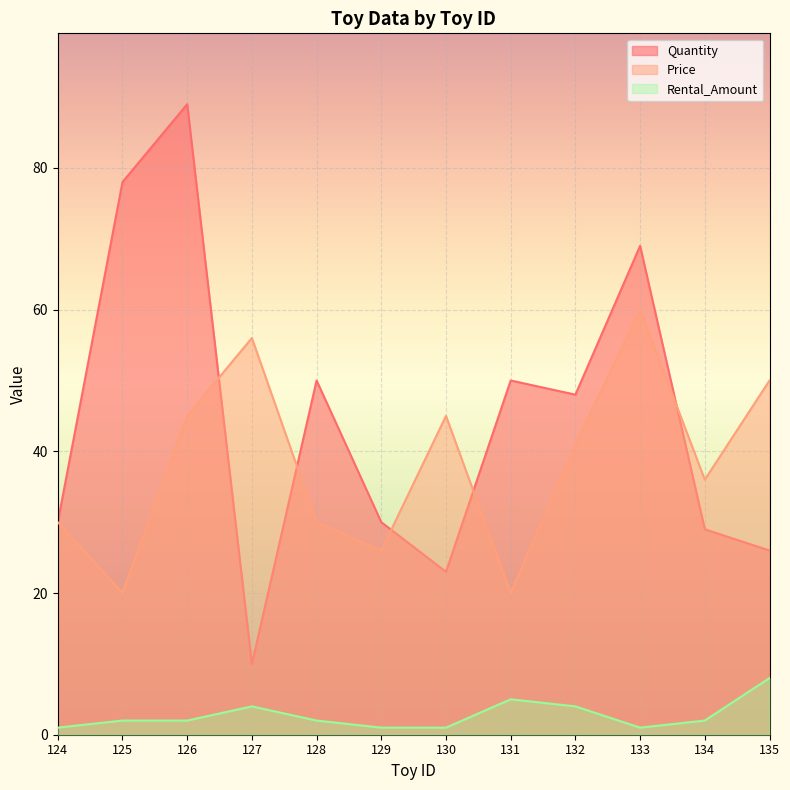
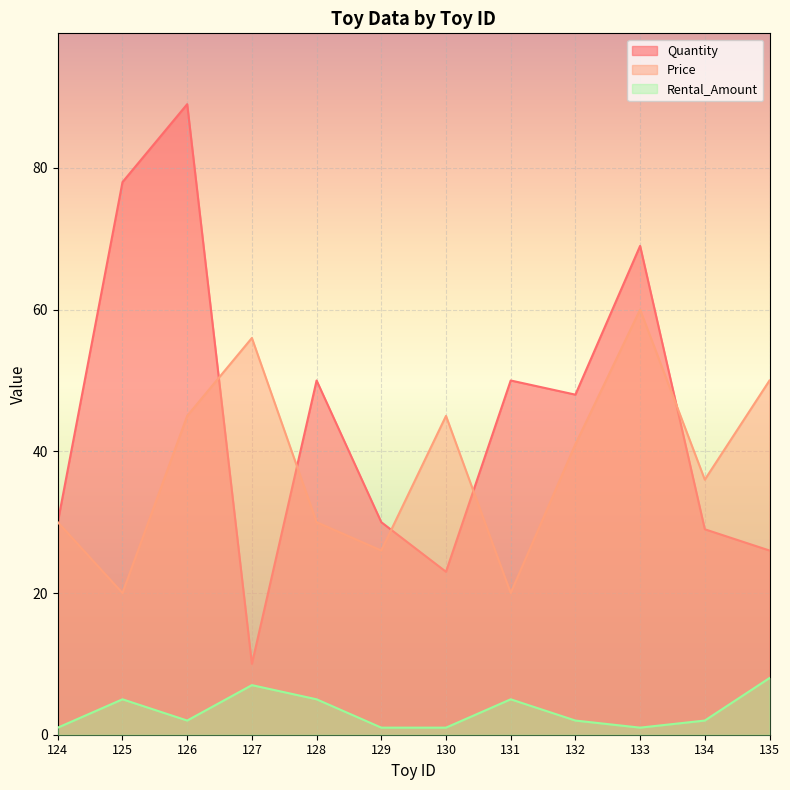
Rental_Amount, 125: 2 -> 5
Rental_Amount, 127: 4 -> 7
Rental_Amount, 128: 2 -> 5
Rental_Amount, 132: 4 -> 2
